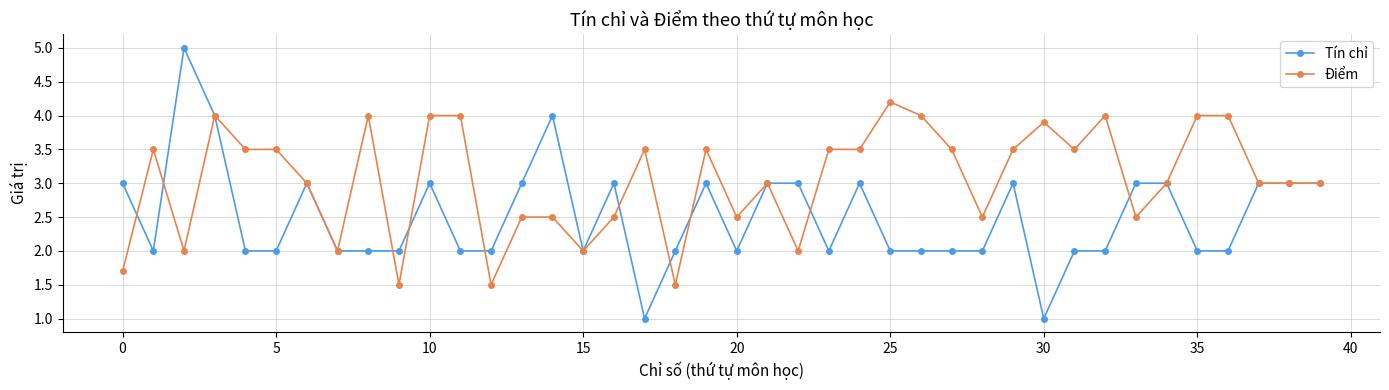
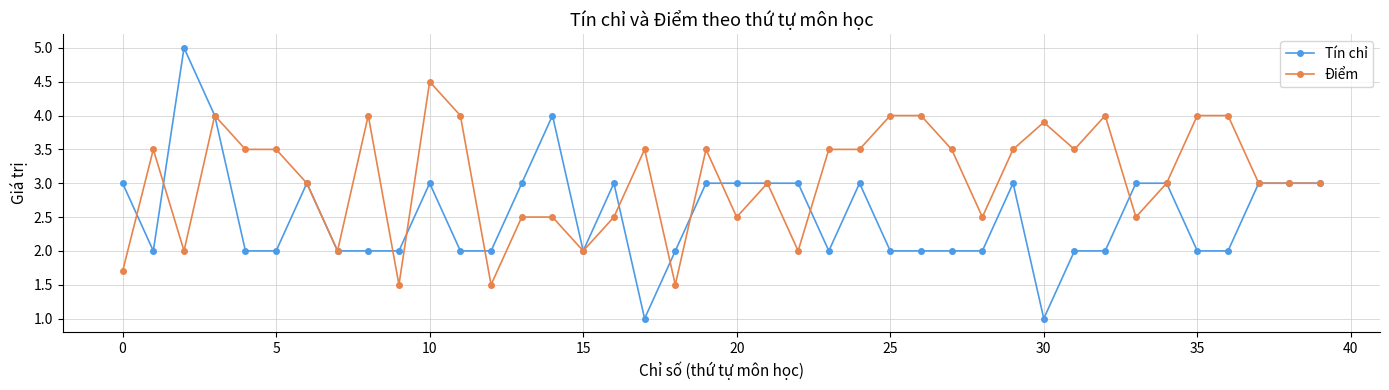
Điểm, 10: 4.0 -> 4.5
Tín chỉ, 20: 2 -> 3
Điểm, 25: 4.2 -> 4.0
